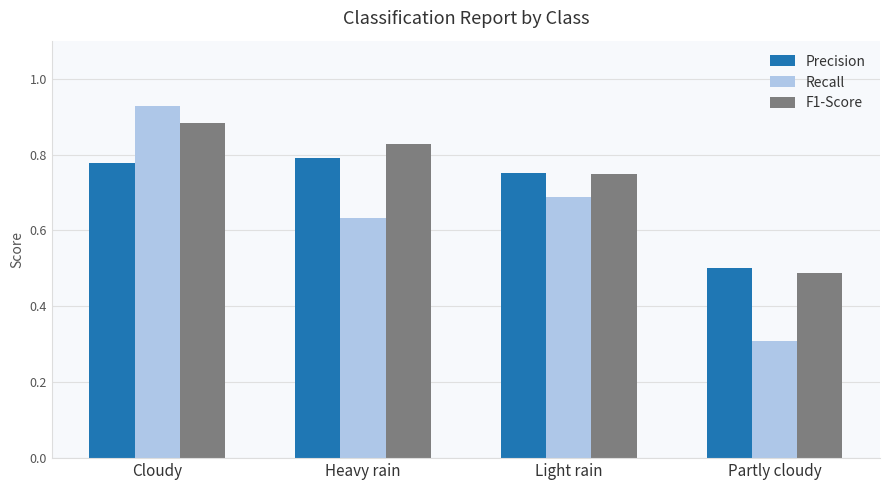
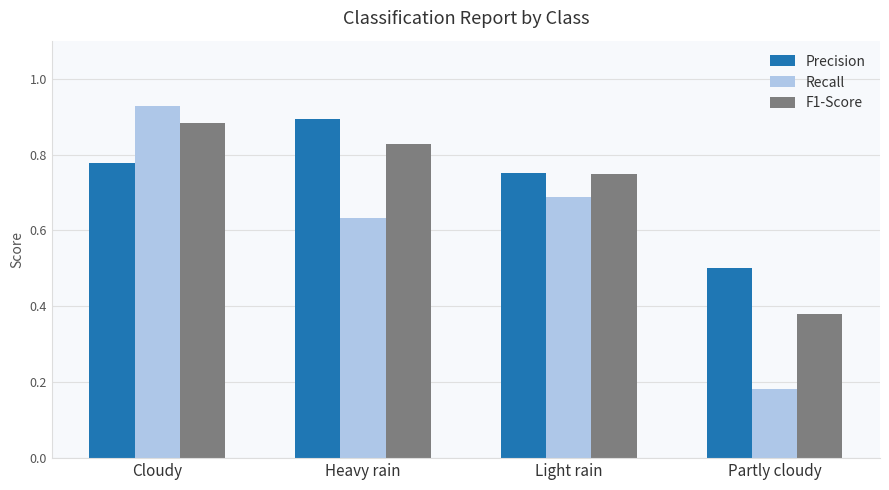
Precision, Heavy rain: 0.79 -> 0.89
Recall, Partly cloudy: 0.31 -> 0.18
F1-Score, Partly cloudy: 0.49 -> 0.38
